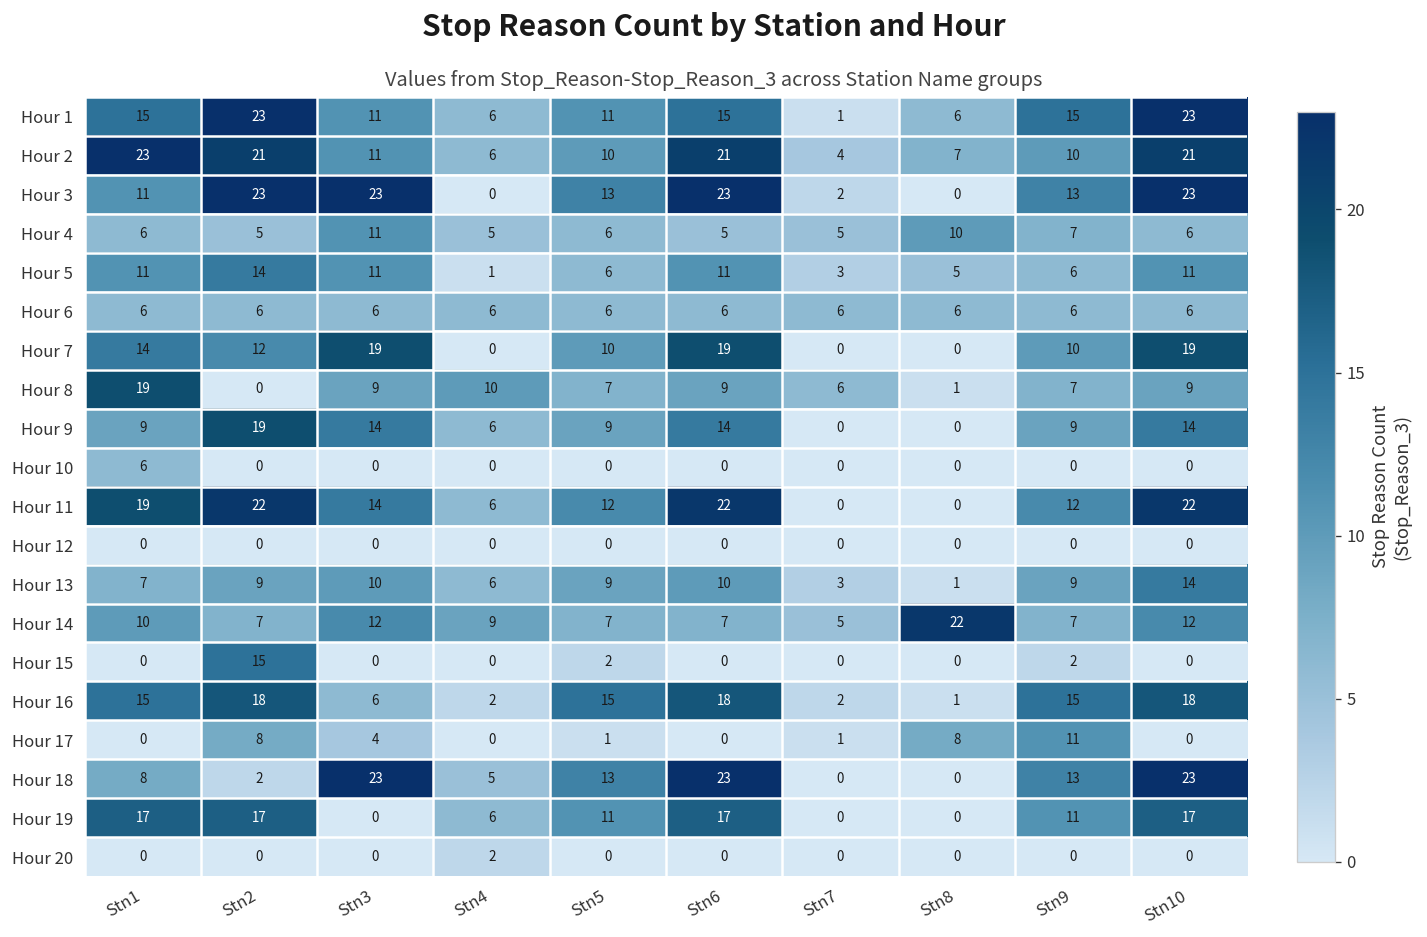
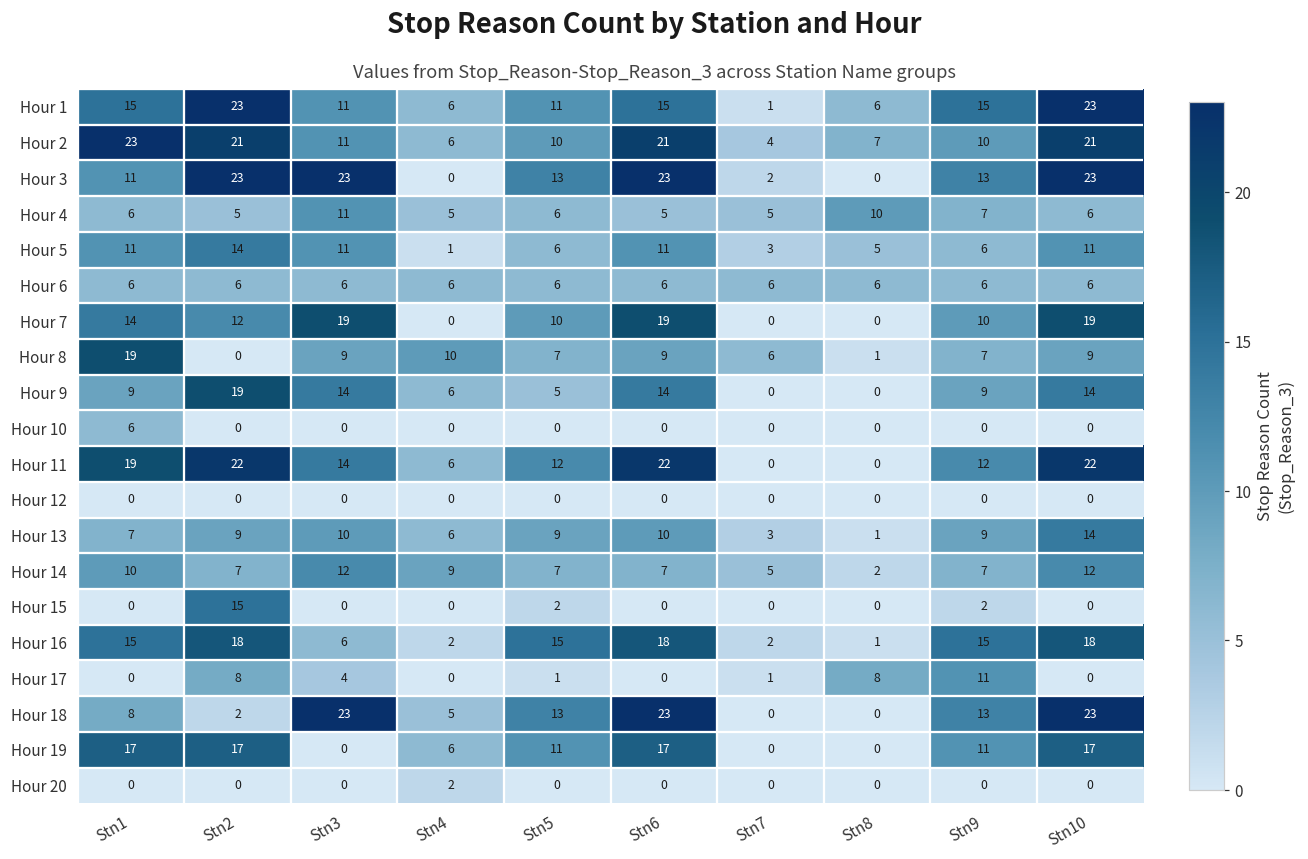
Hour 9, Stn5: 9 -> 5
Hour 14, Stn8: 22 -> 2
